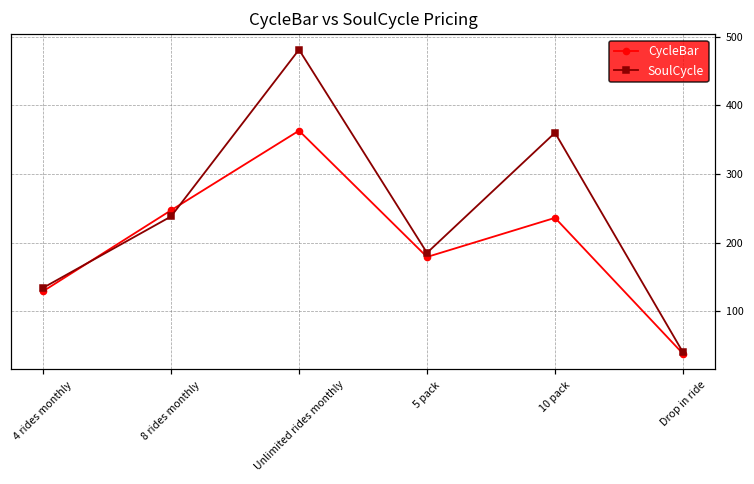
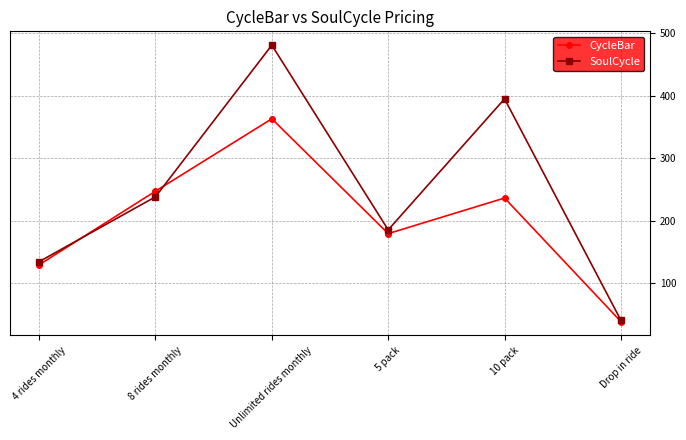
SoulCycle, 10 pack: 360 -> 400
